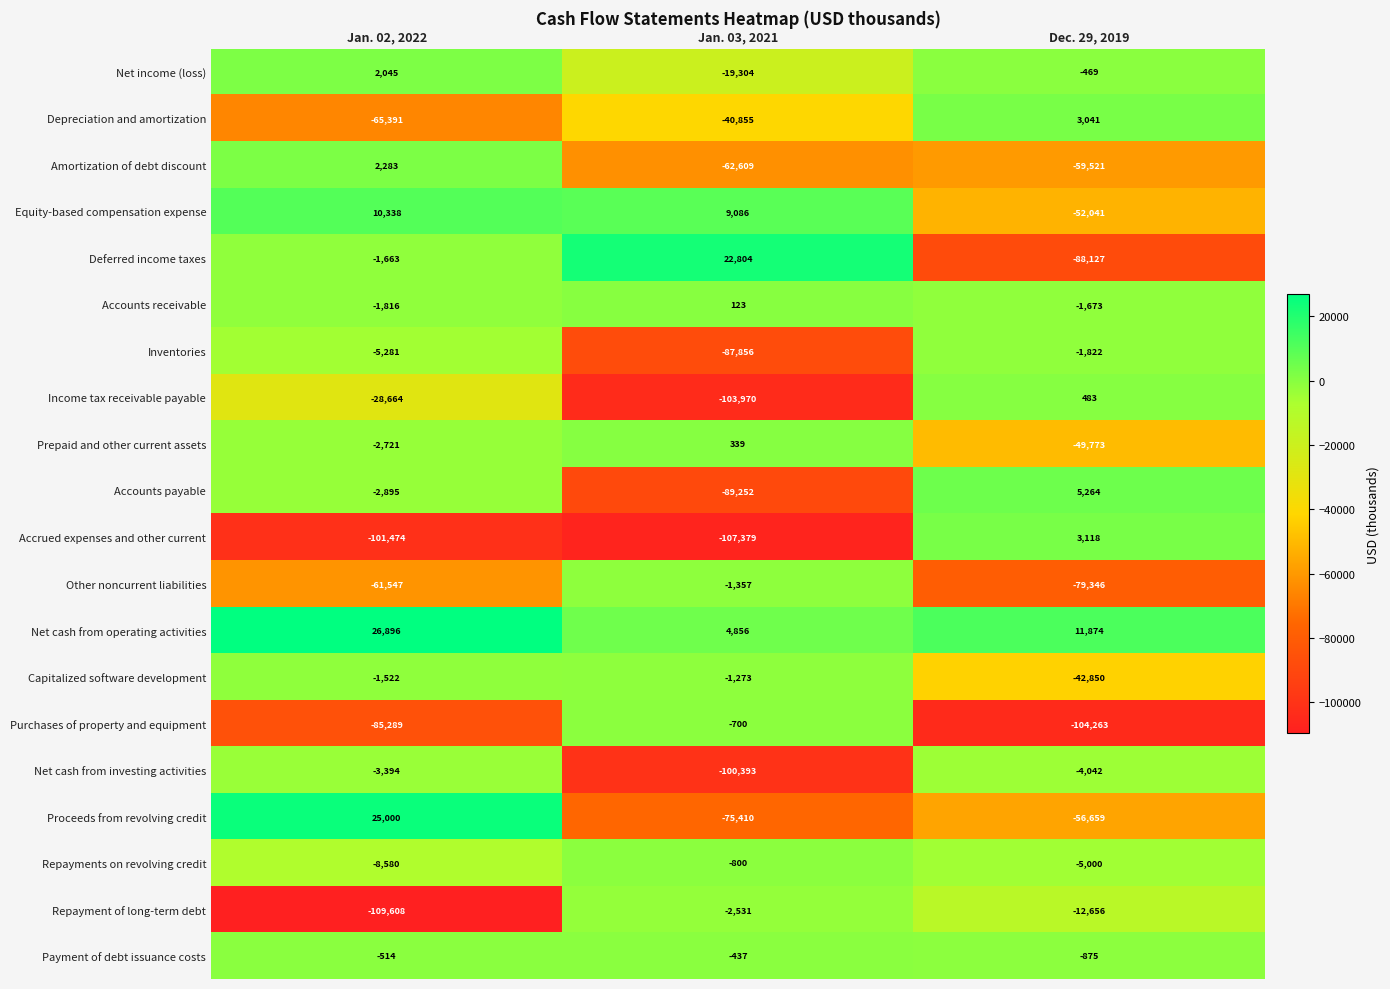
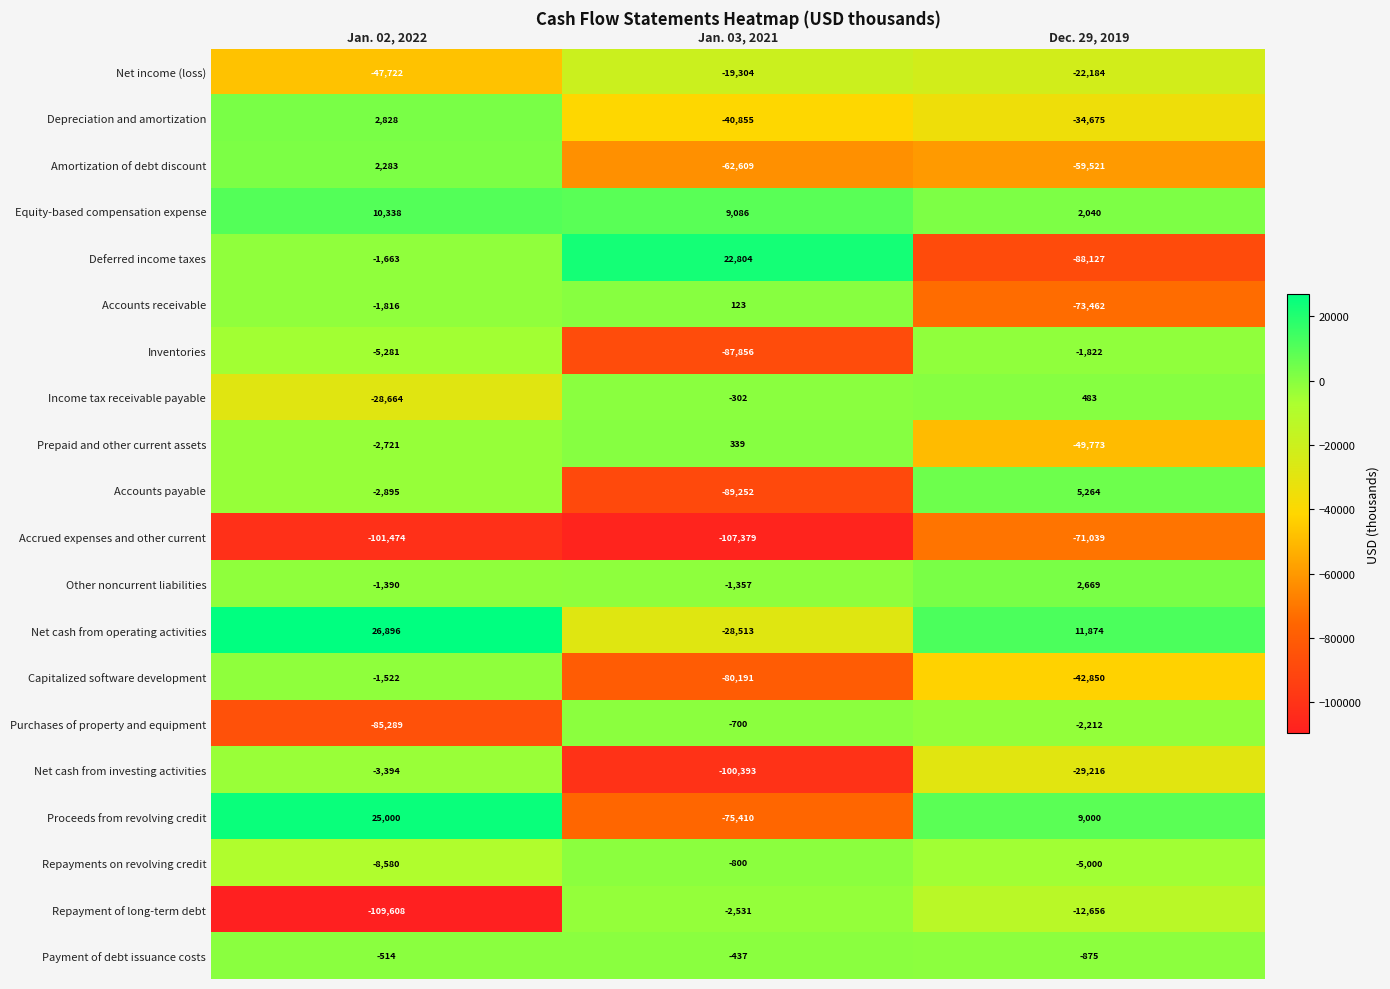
Net income (loss), Jan. 02, 2022: 2,045 -> -47,722
Net income (loss), Dec. 29, 2019: -469 -> -22,184
Depreciation and amortization, Jan. 02, 2022: -65,391 -> 2,828
Depreciation and amortization, Dec. 29, 2019: 3,041 -> -34,675
Equity-based compensation expense, Dec. 29, 2019: -52,041 -> 2,040
Accounts receivable, Dec. 29, 2019: -1,673 -> -73,462
Income tax receivable payable, Jan. 03, 2021: -103,970 -> -302
Accrued expenses and other current, Dec. 29, 2019: 3,118 -> -71,039
Other noncurrent liabilities, Jan. 02, 2022: -61,547 -> -1,390
Other noncurrent liabilities, Dec. 29, 2019: -79,346 -> 2,669
Net cash from operating activities, Jan. 03, 2021: 4,856 -> -28,513
Capitalized software development, Jan. 03, 2021: -1,273 -> -80,191
Purchases of property and equipment, Dec. 29, 2019: -104,263 -> -2,212
Net cash from investing activities, Dec. 29, 2019: -4,042 -> -29,216
Proceeds from revolving credit, Dec. 29, 2019: -56,659 -> 9,000
